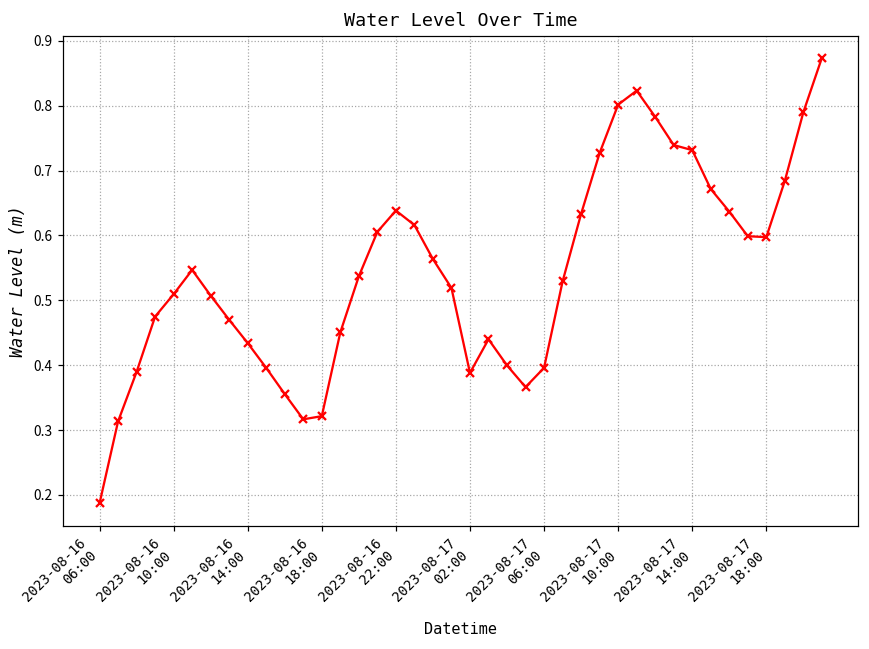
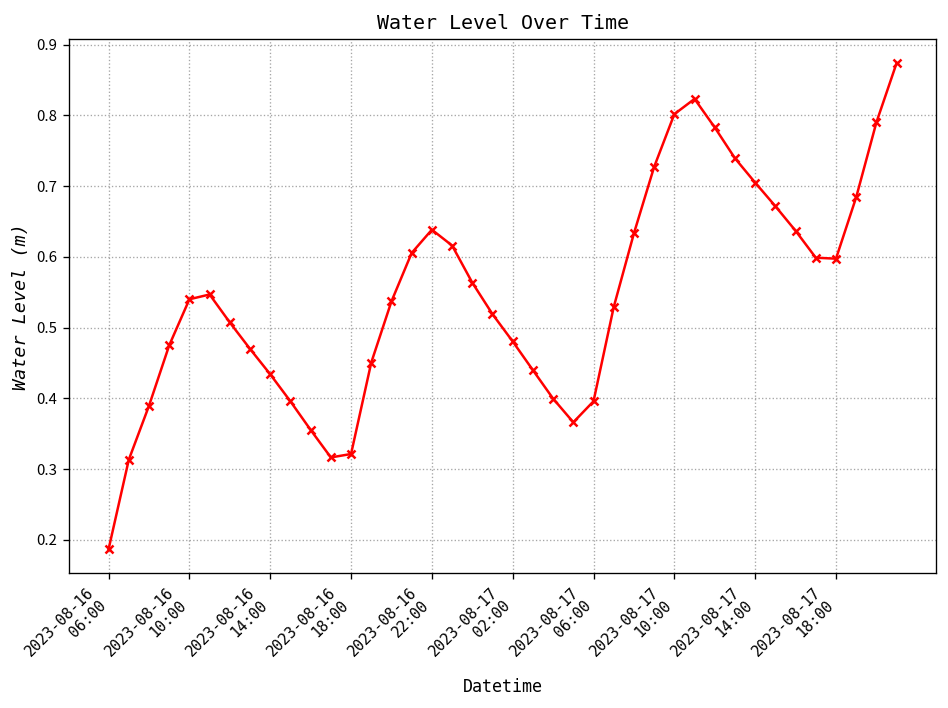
2023-08-16 10:00: 0.51 -> 0.54
2023-08-17 02:00: 0.39 -> 0.48
2023-08-17 14:00: 0.73 -> 0.70
